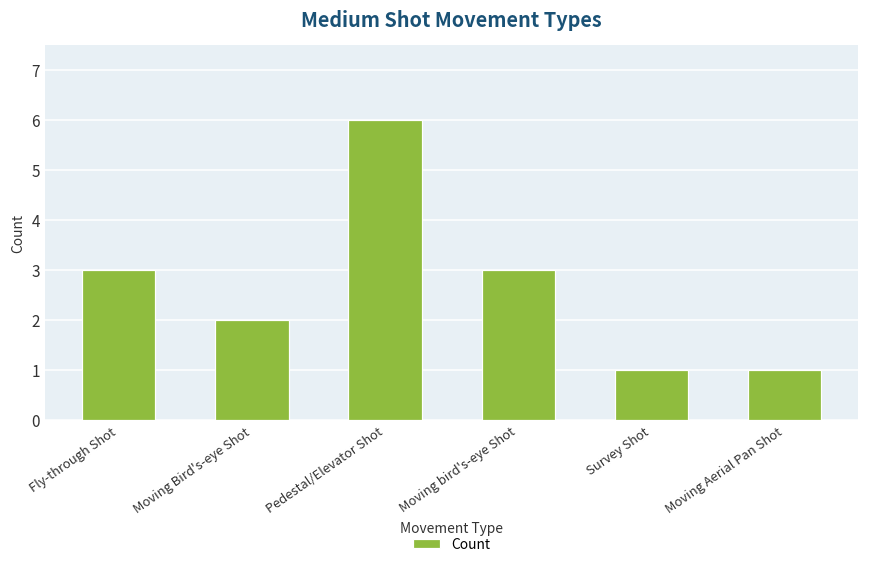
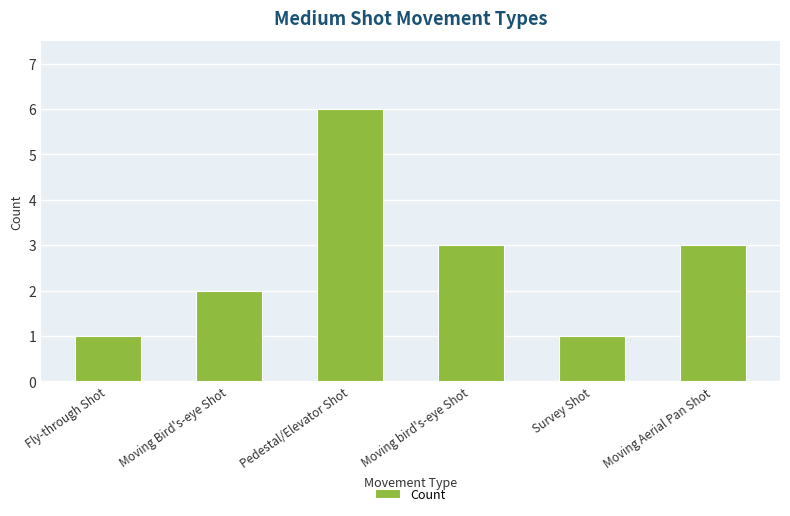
Fly-through Shot: 3 -> 1
Moving Aerial Pan Shot: 1 -> 3
